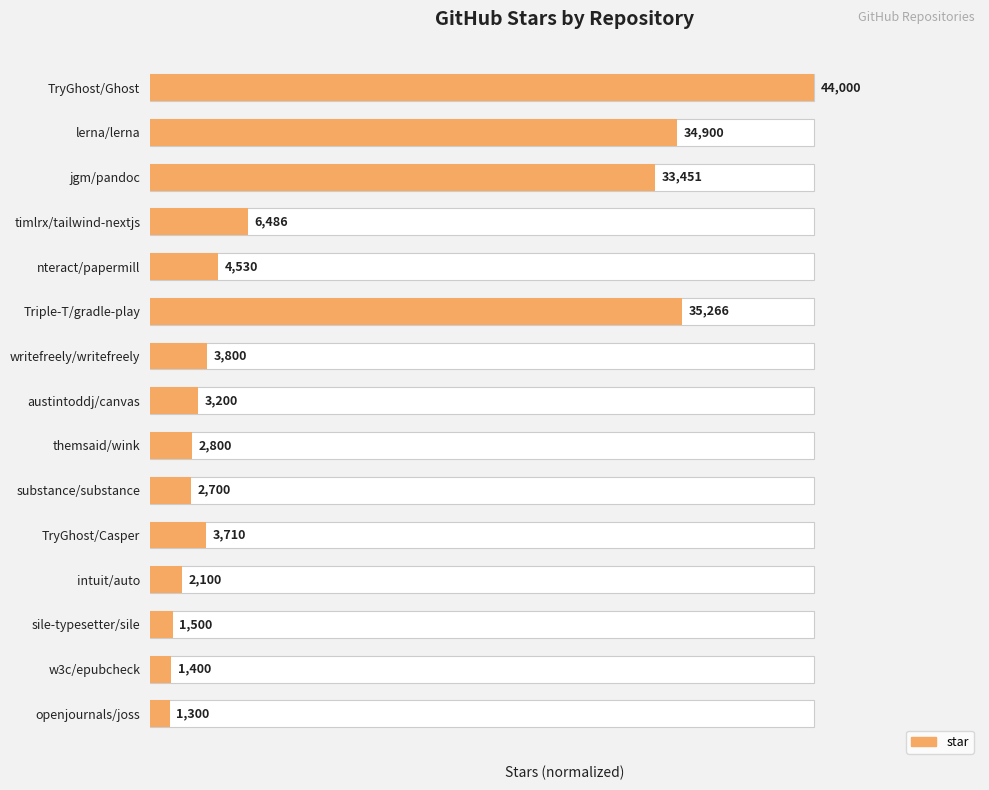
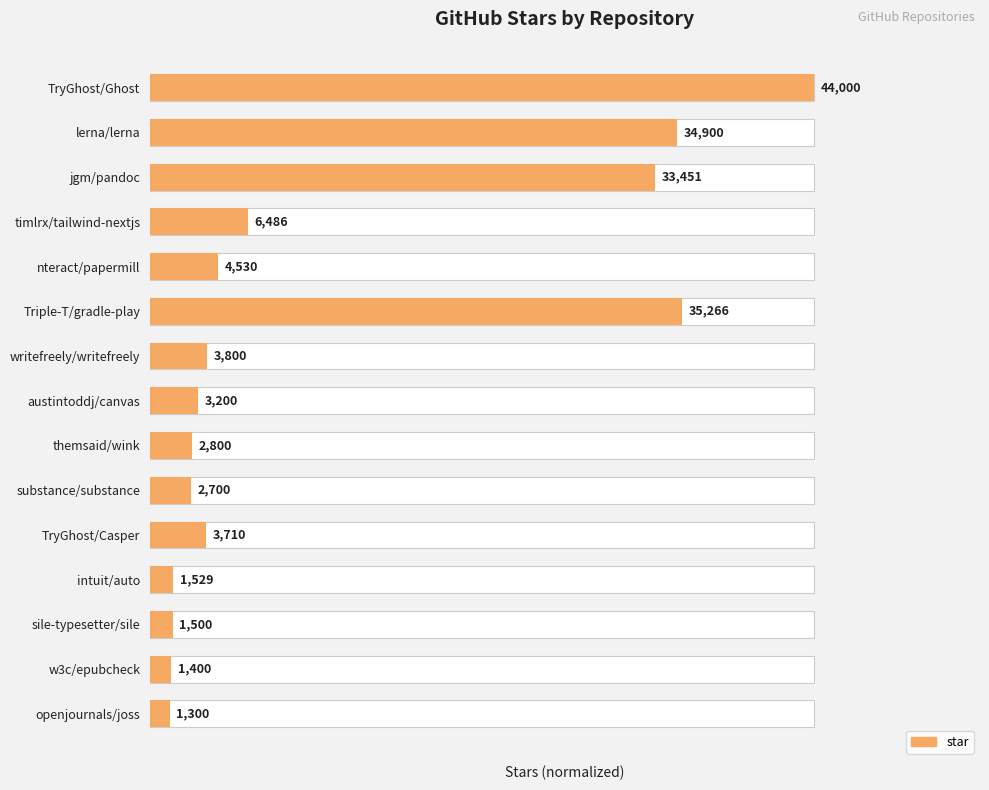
star, intuit/auto: 2,100 -> 1,529
